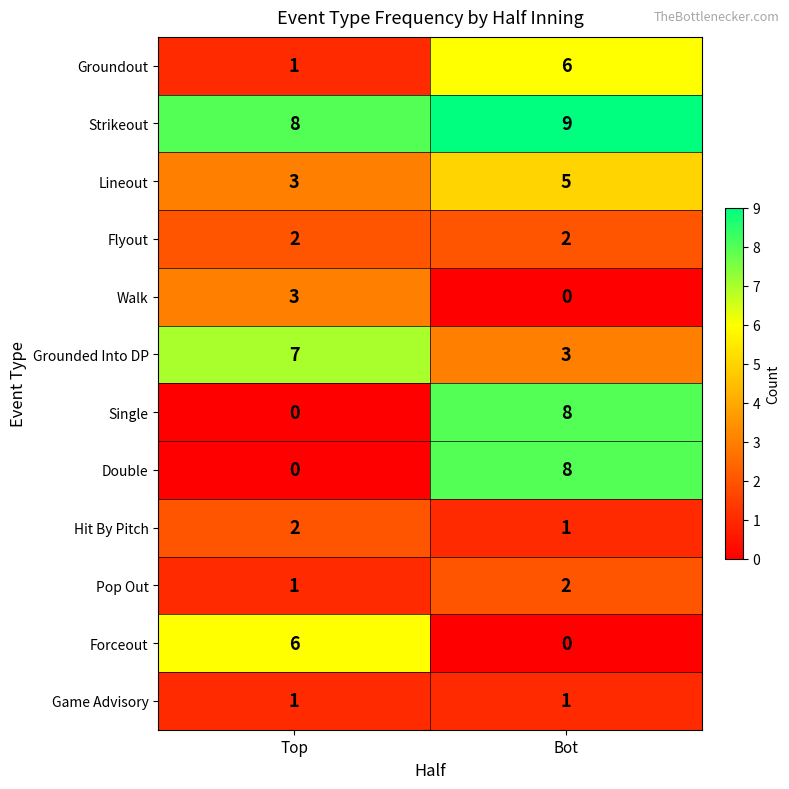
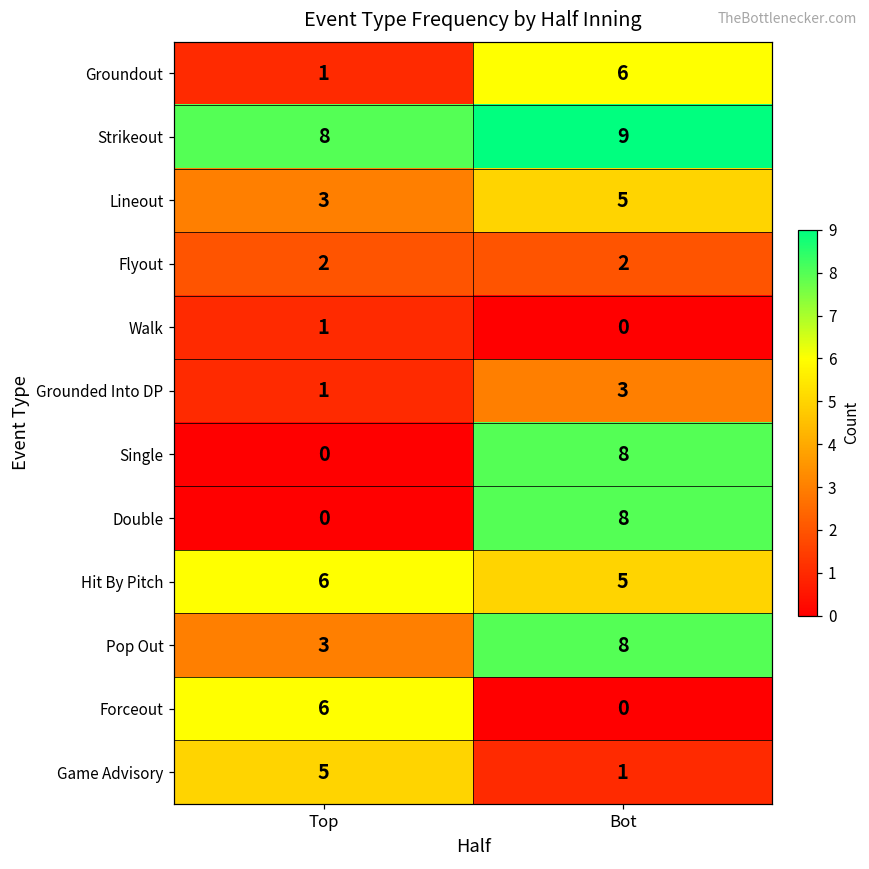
Walk, Top: 3 -> 1
Grounded Into DP, Top: 7 -> 1
Hit By Pitch, Top: 2 -> 6
Hit By Pitch, Bot: 1 -> 5
Pop Out, Top: 1 -> 3
Pop Out, Bot: 2 -> 8
Game Advisory, Top: 1 -> 5
